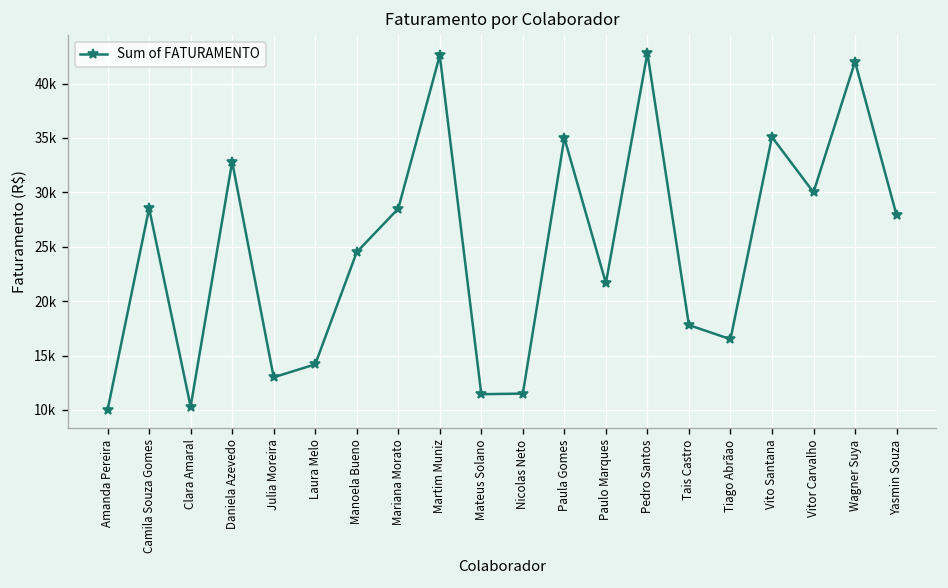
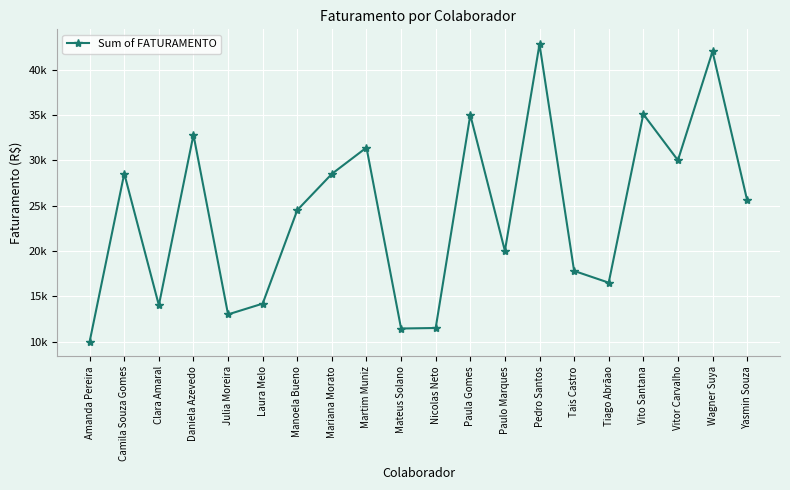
Clara Amaral: 10000 -> 14000
Martim Muniz: 43000 -> 31000
Paulo Marques: 22000 -> 20000
Yasmin Souza: 28000 -> 26000
